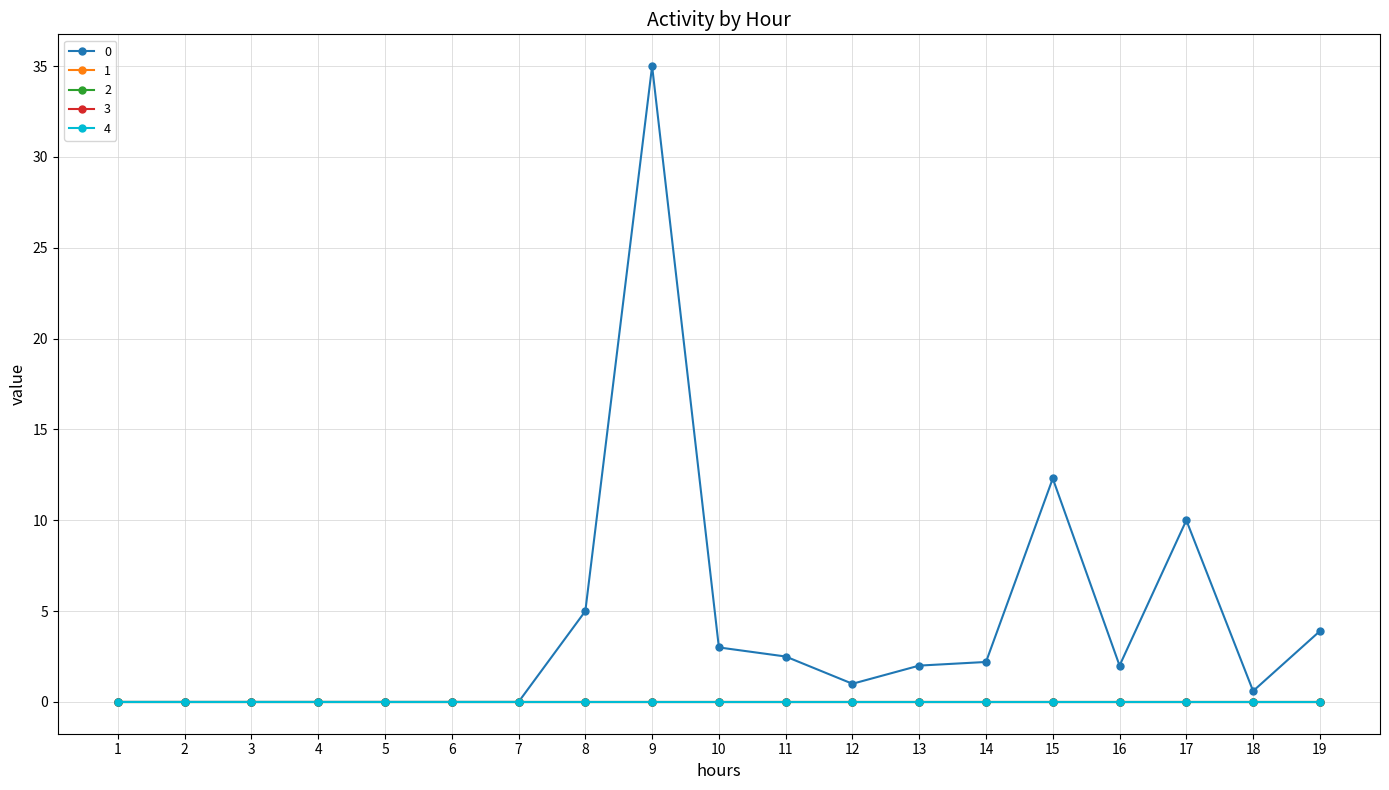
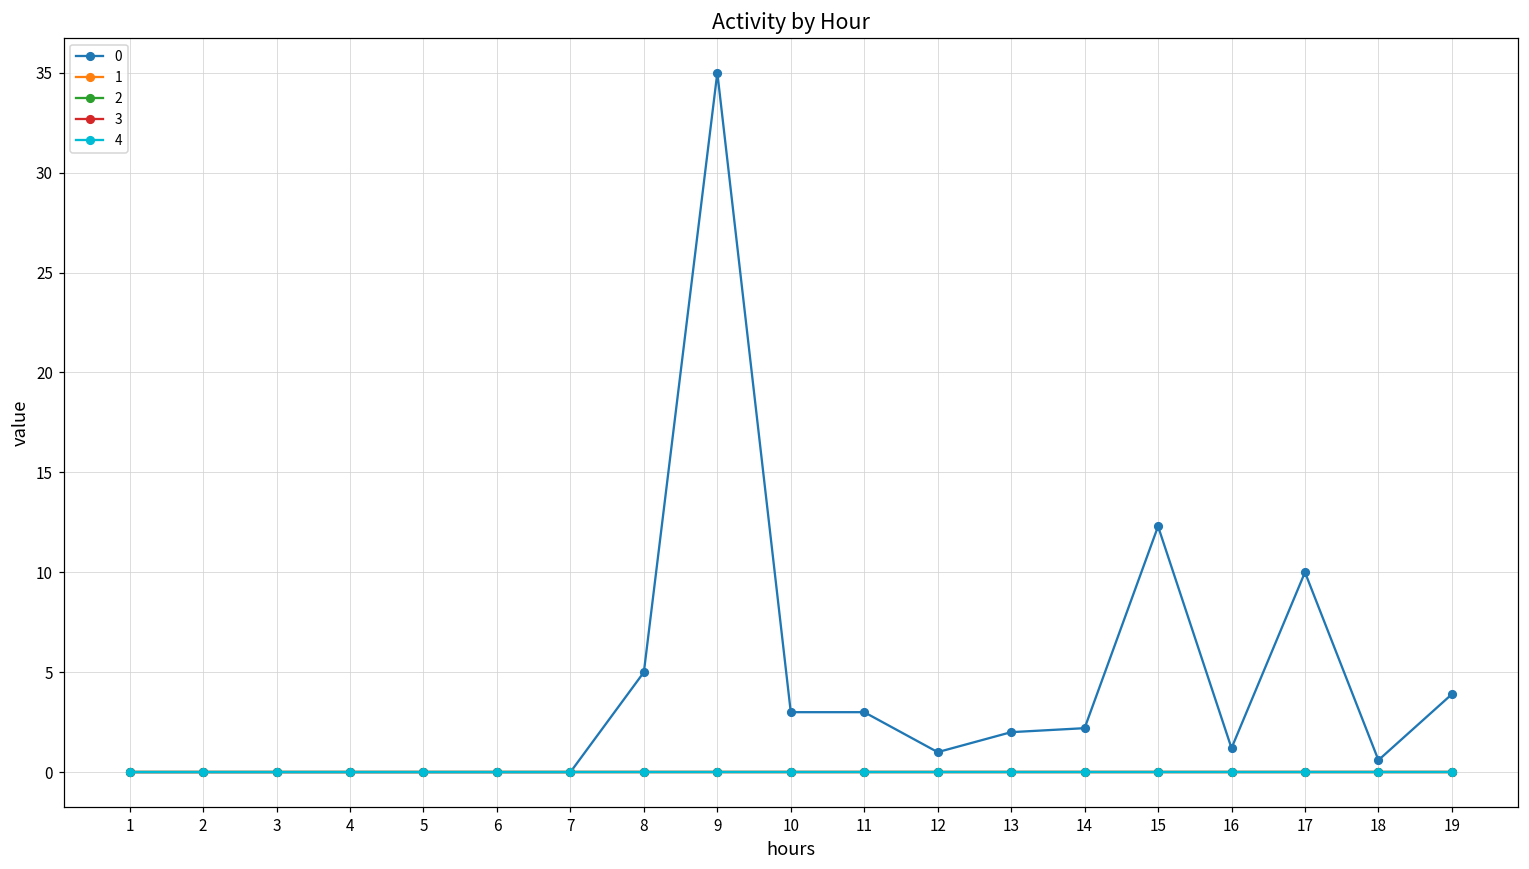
0, 11: 2.5 -> 3.0
0, 16: 2.0 -> 1.2
